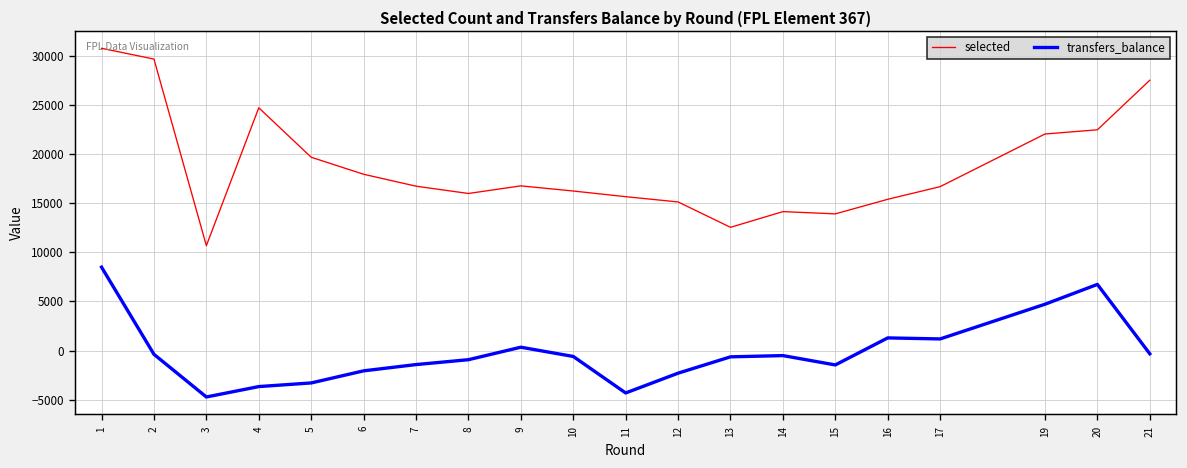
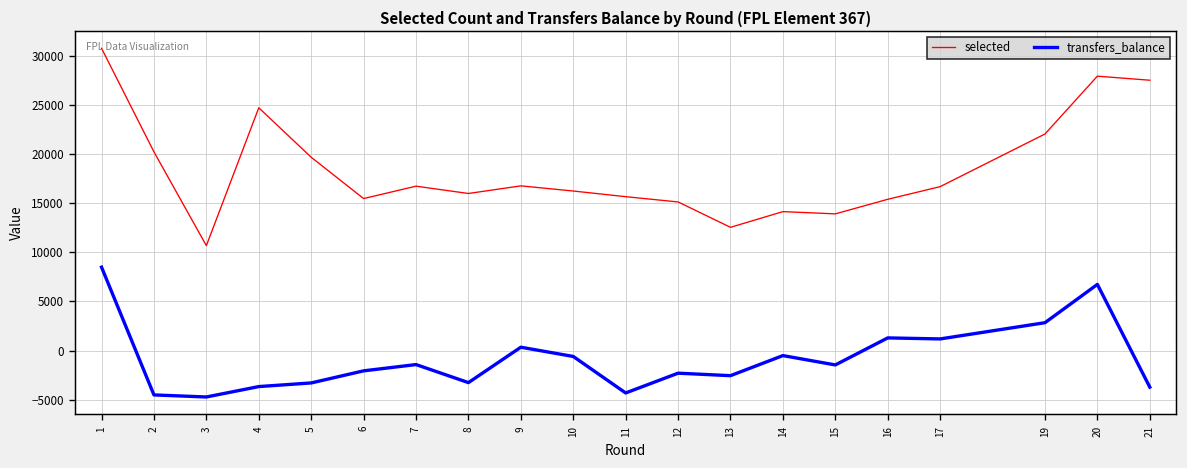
selected, 2: 30000 -> 20000
transfers_balance, 2: 0 -> -5000
selected, 6: 18000 -> 15000
transfers_balance, 8: -1000 -> -3000
transfers_balance, 13: -1000 -> -3000
transfers_balance, 19: 5000 -> 3000
selected, 20: 22000 -> 28000
transfers_balance, 21: 0 -> -4000
